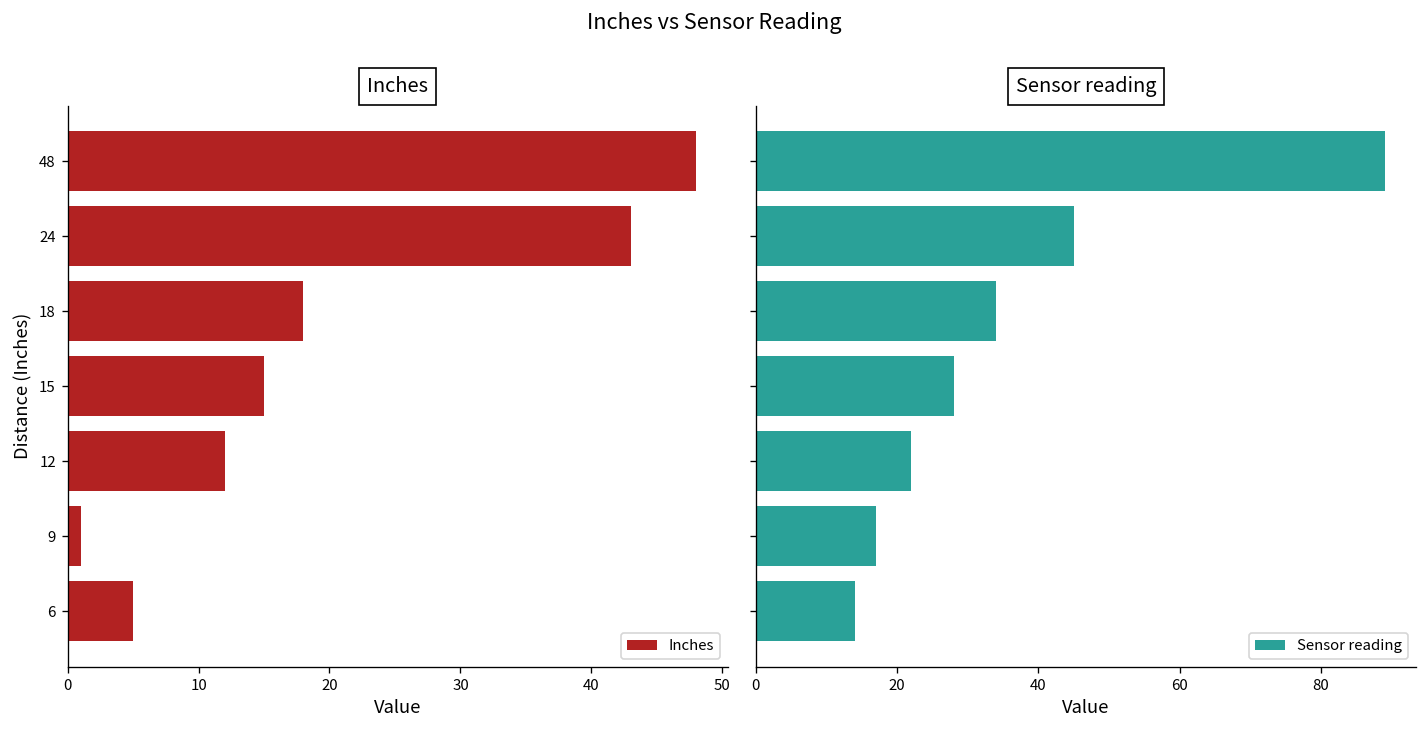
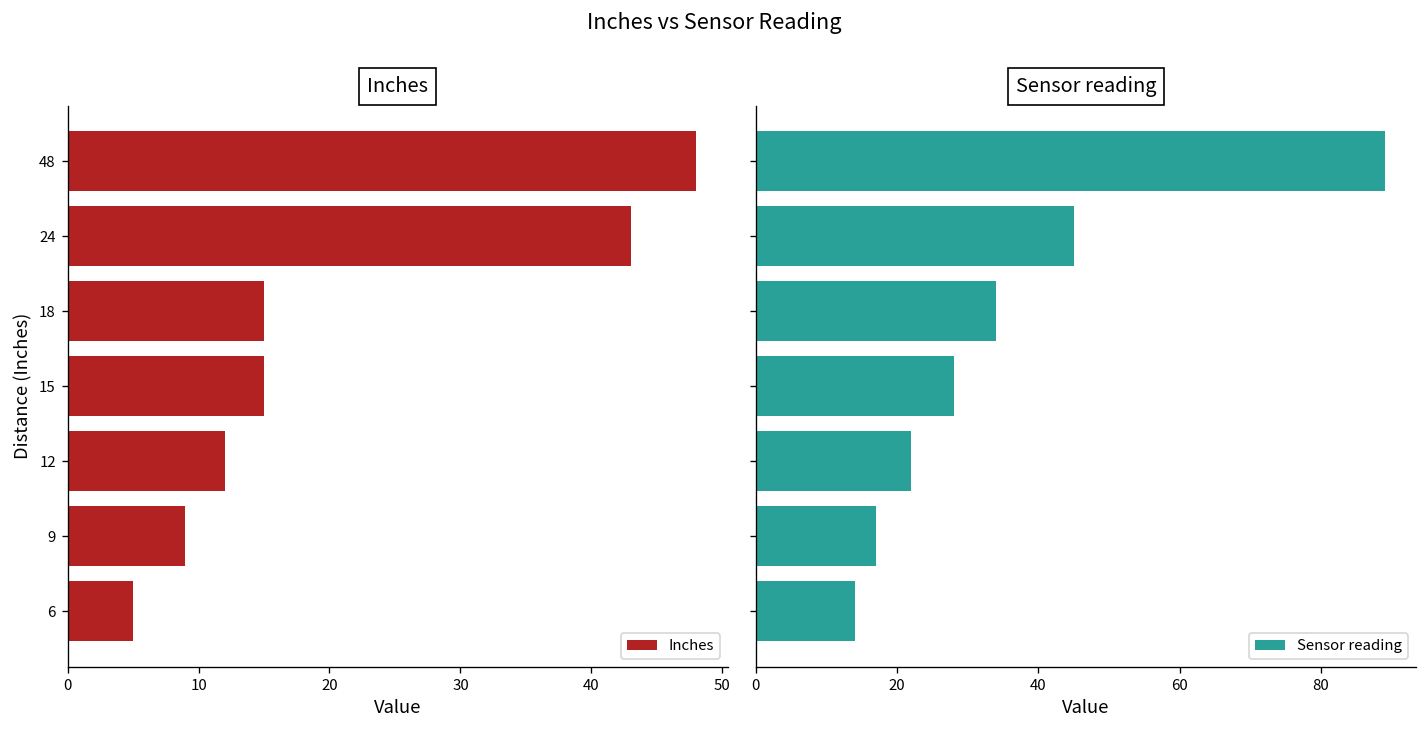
Inches, 18: 18 -> 15
Inches, 9: 1 -> 9
